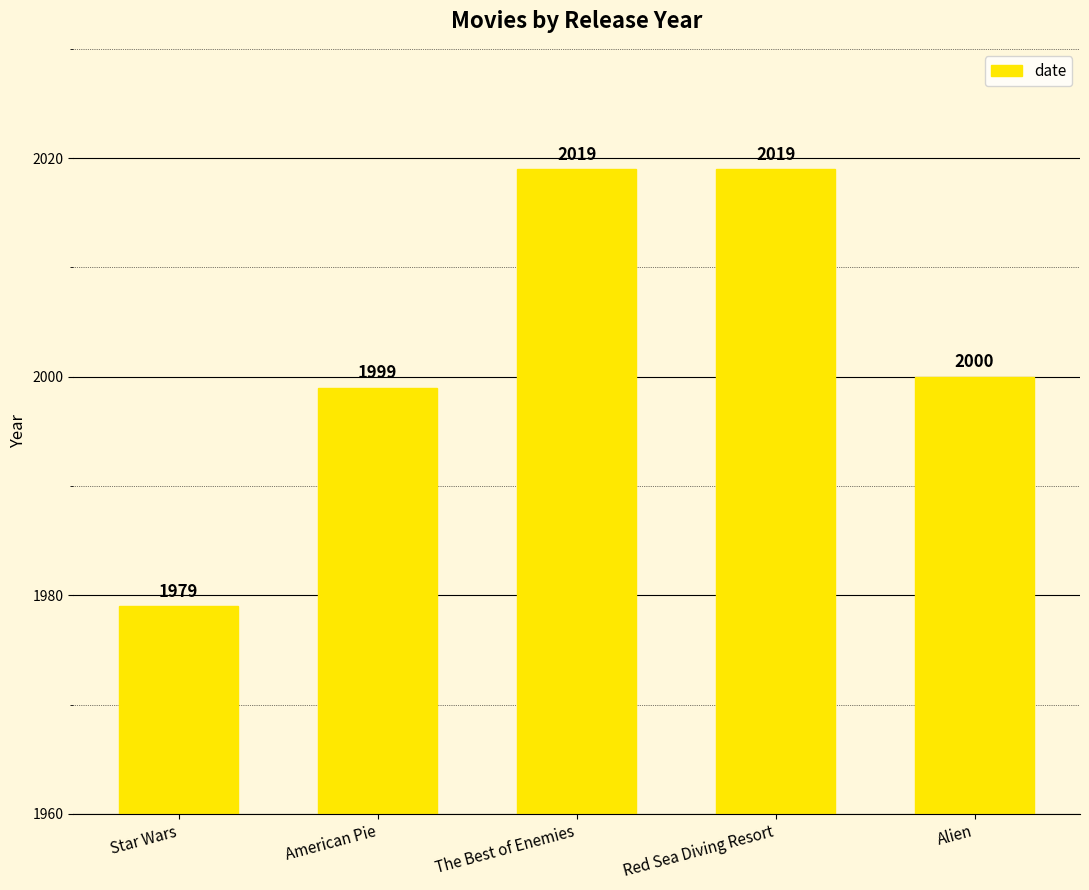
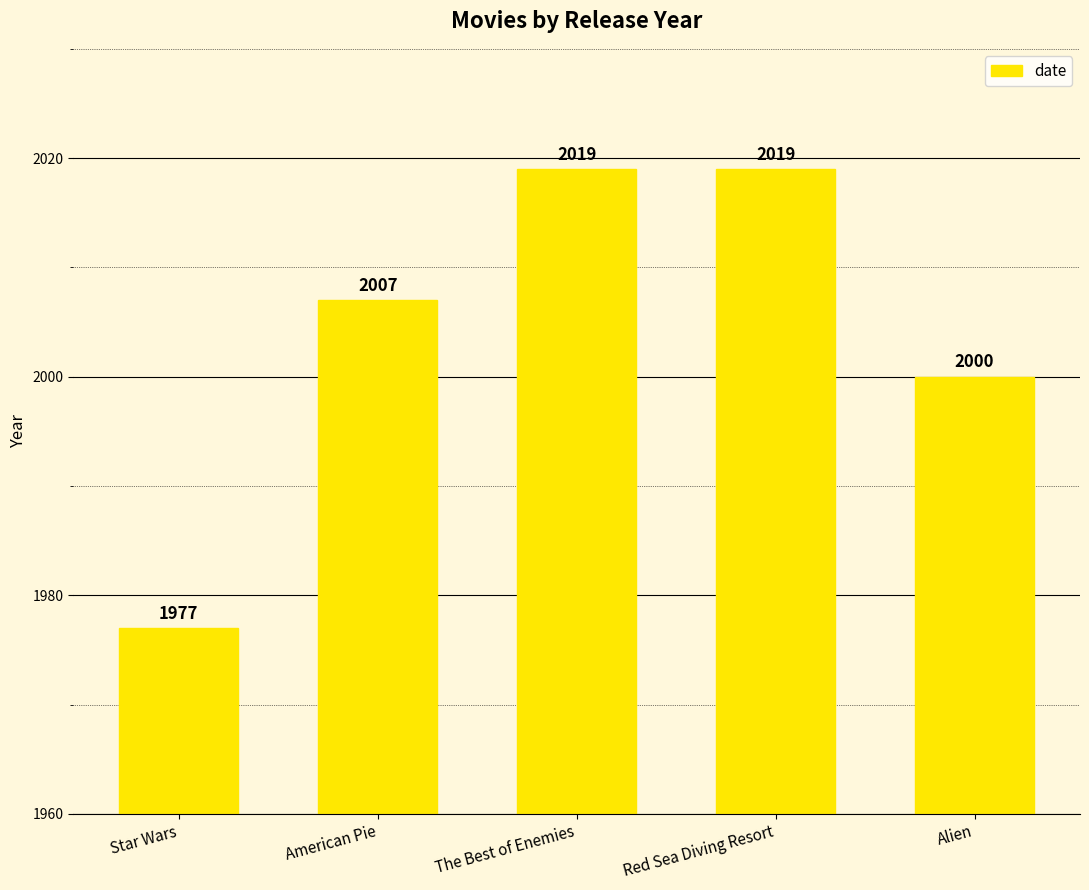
Star Wars: 1979 -> 1977
American Pie: 1999 -> 2007
